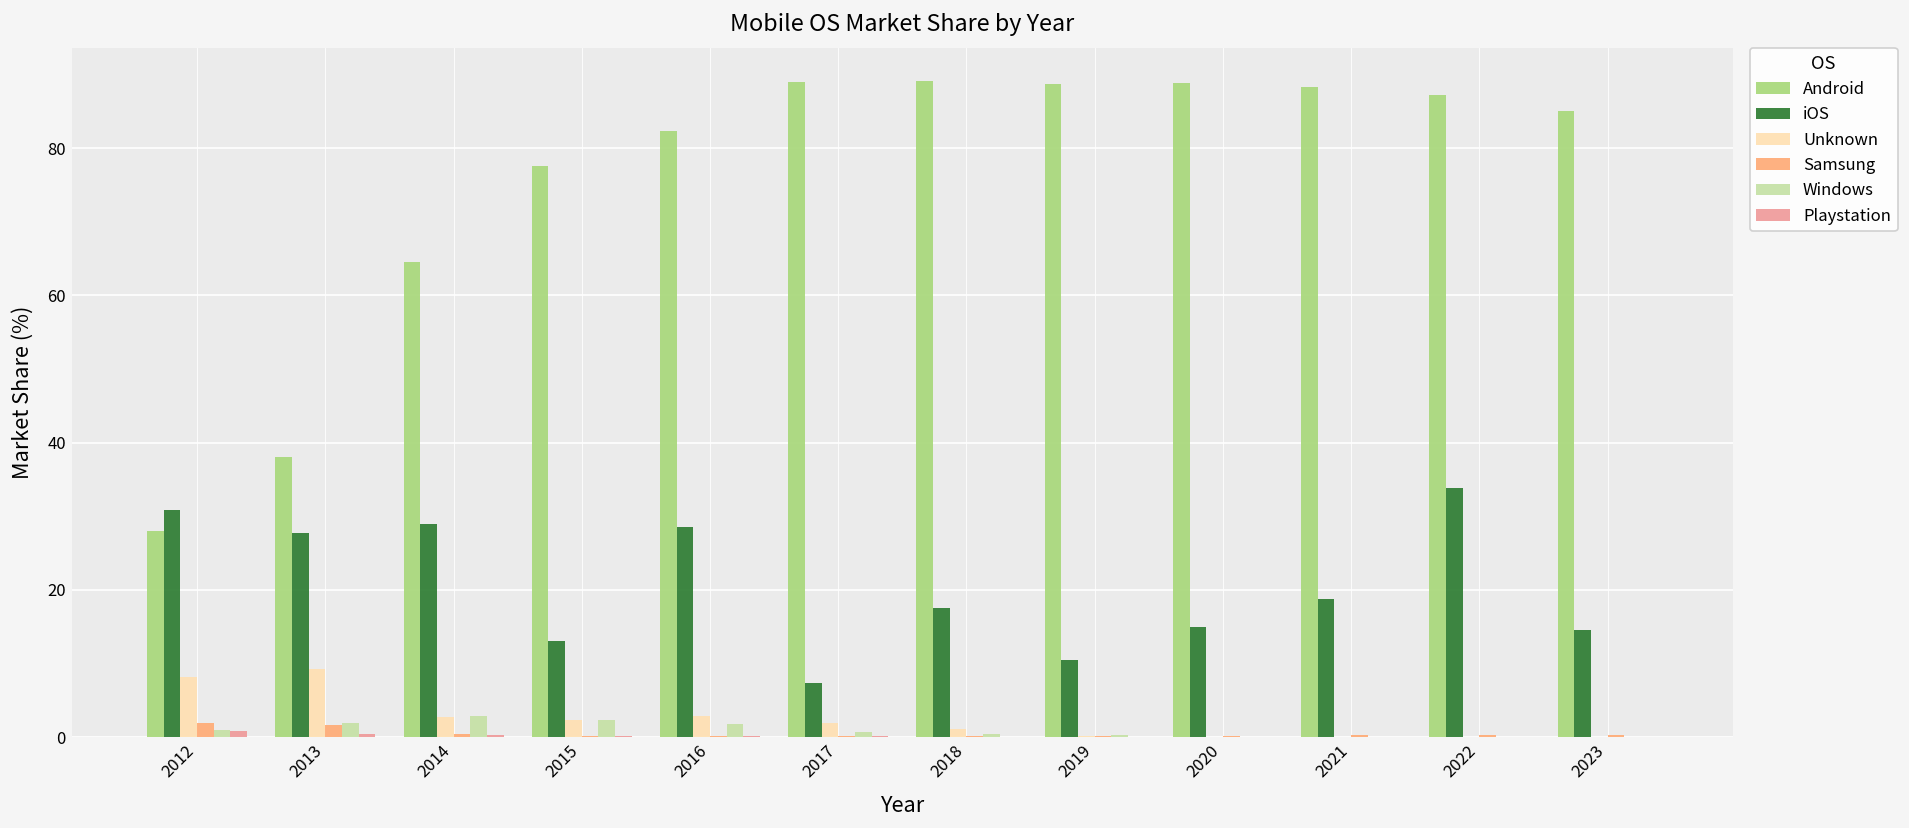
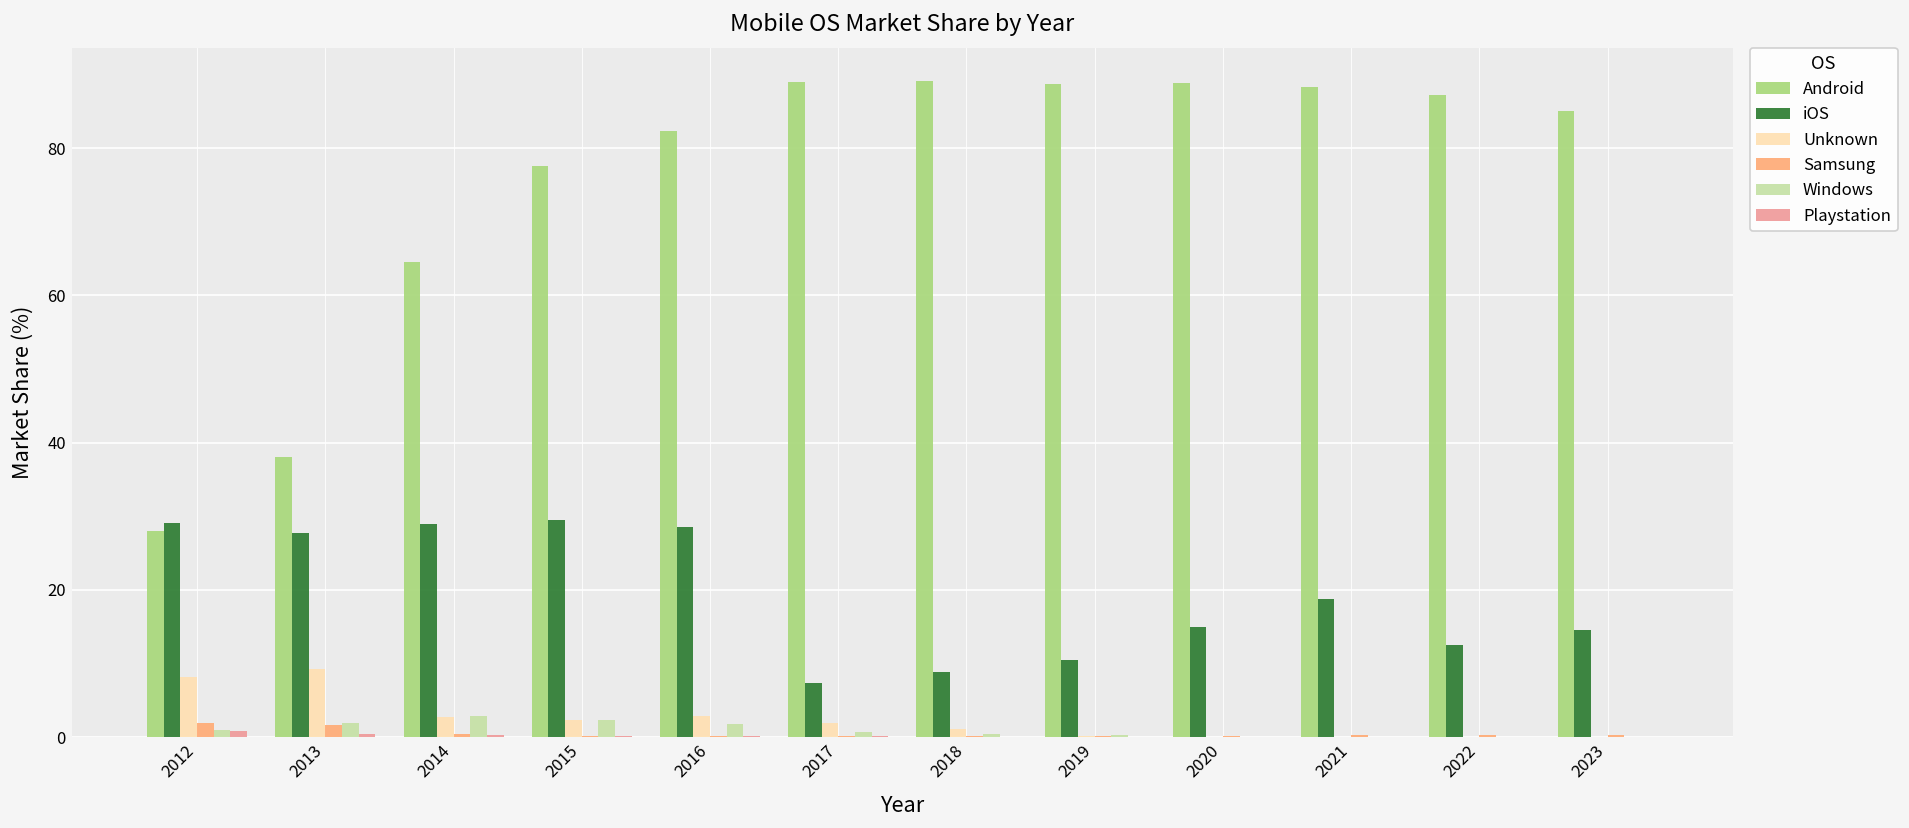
iOS, 2012: 31 -> 29
iOS, 2015: 13 -> 29
iOS, 2018: 17 -> 9
iOS, 2022: 34 -> 13
